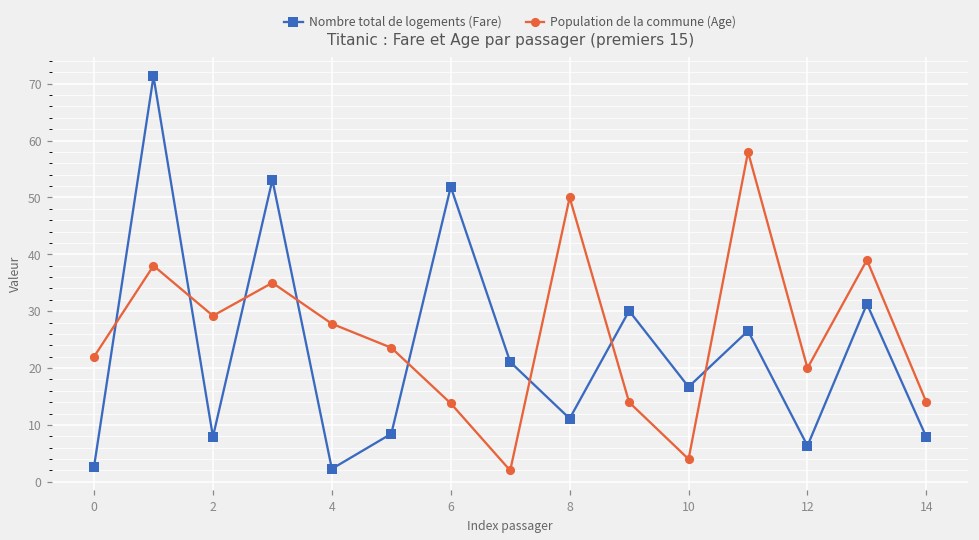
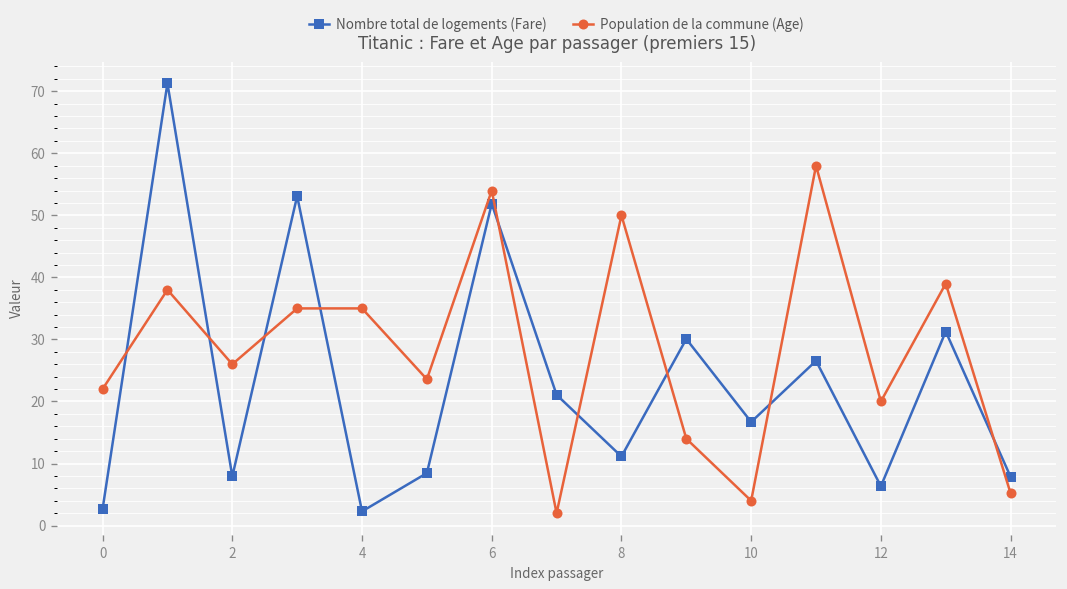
Population de la commune (Age), 2: 29 -> 26
Population de la commune (Age), 4: 28 -> 35
Population de la commune (Age), 6: 14 -> 54
Population de la commune (Age), 14: 14 -> 5
